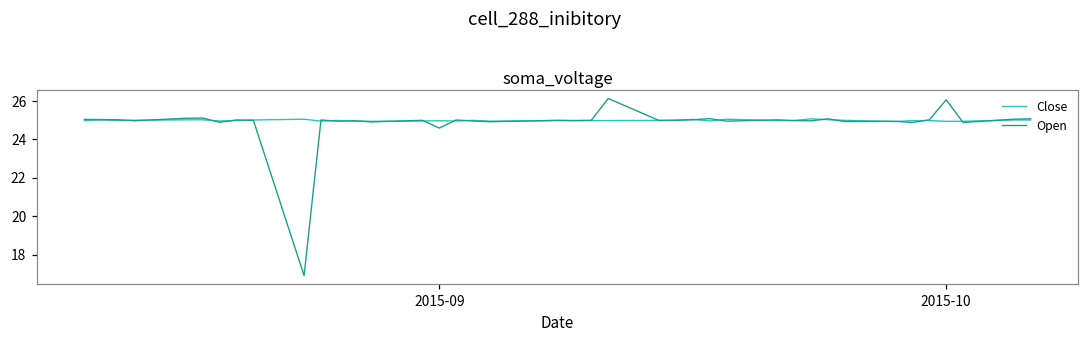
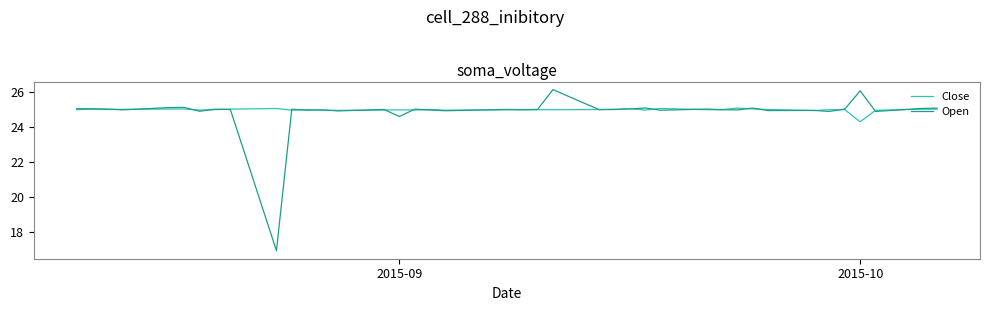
Close, 2015-10: 24.9 -> 24.3
